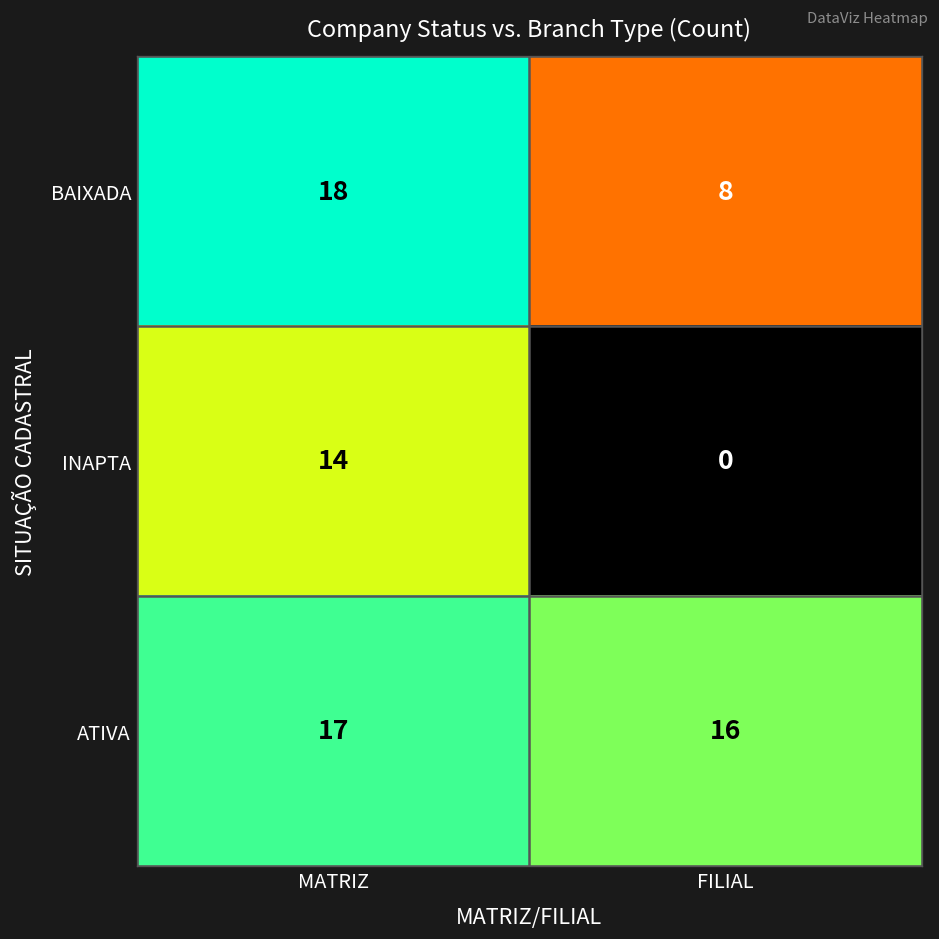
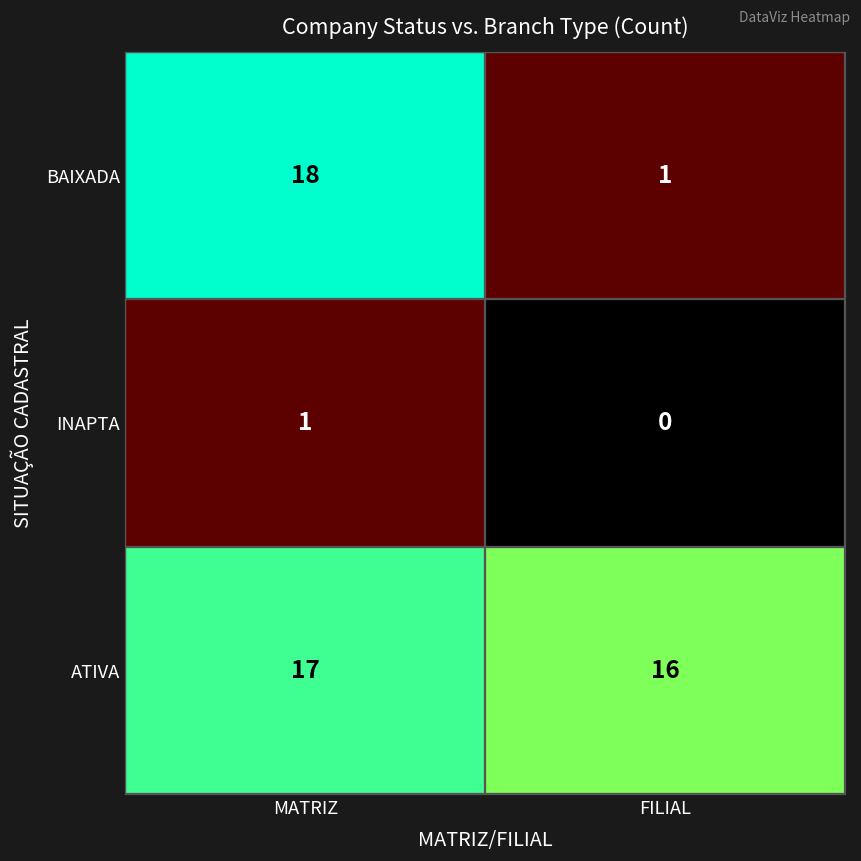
BAIXADA, FILIAL: 8 -> 1
INAPTA, MATRIZ: 14 -> 1
